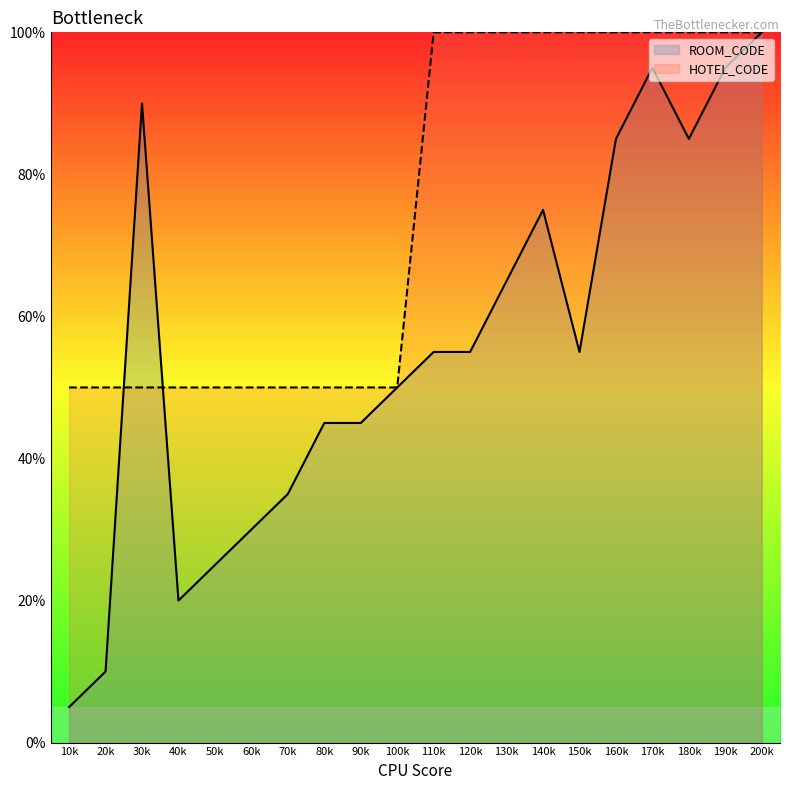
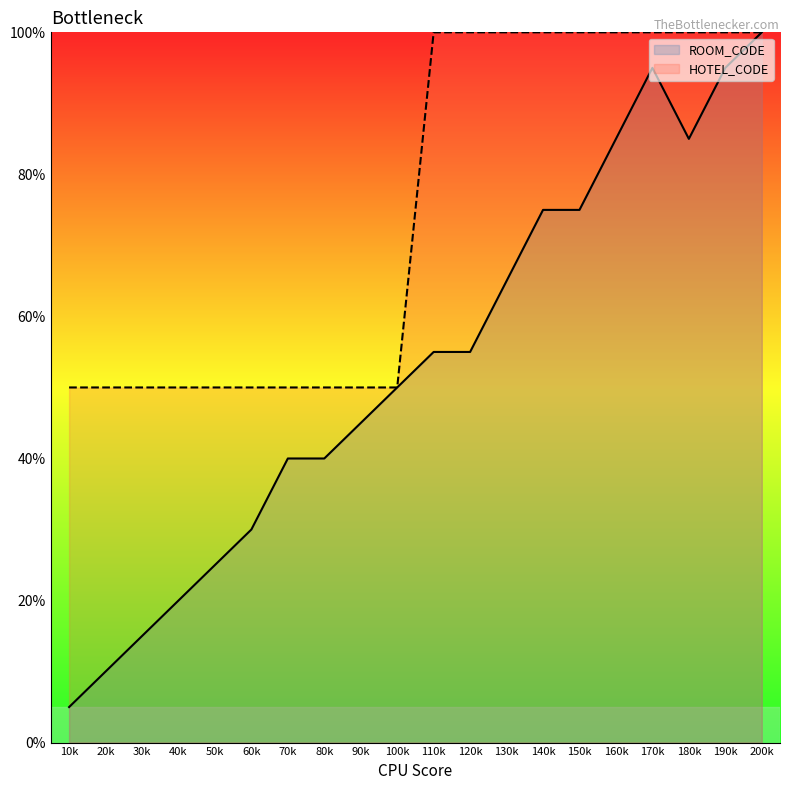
ROOM_CODE, 30k: 90% -> 15%
ROOM_CODE, 70k: 35% -> 40%
ROOM_CODE, 80k: 45% -> 40%
ROOM_CODE, 150k: 55% -> 75%
